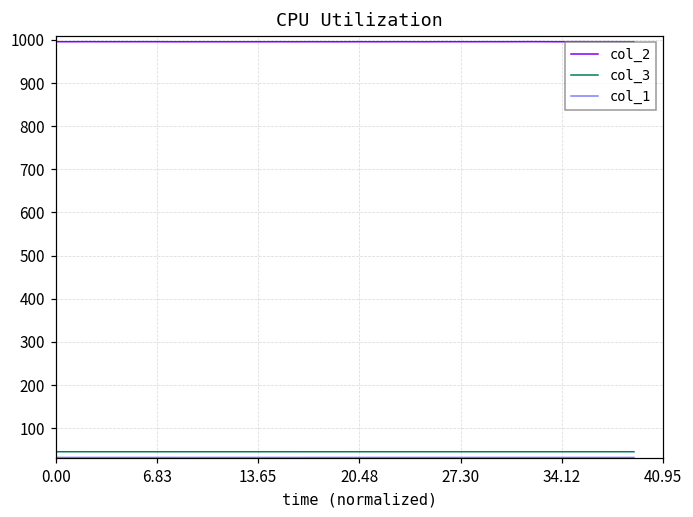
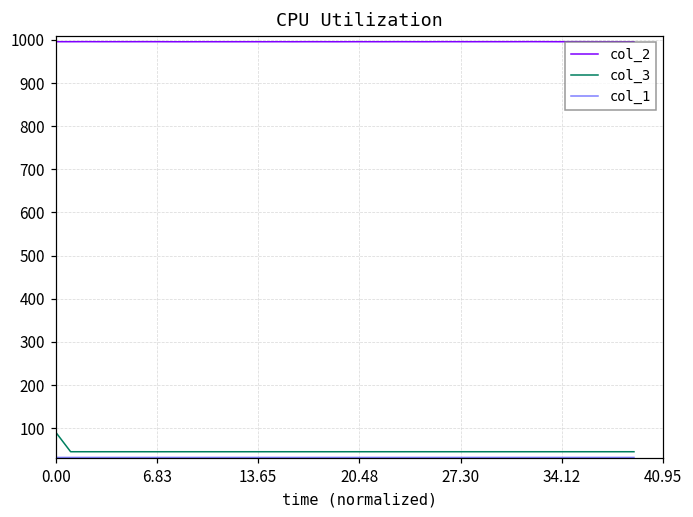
col_3, 0.00: 50 -> 90
